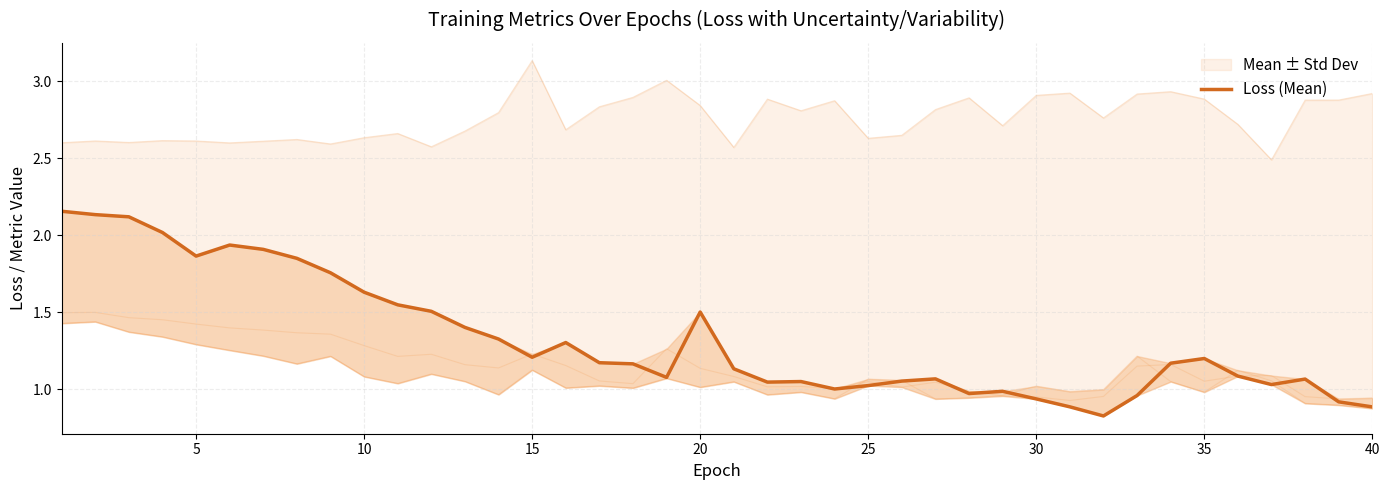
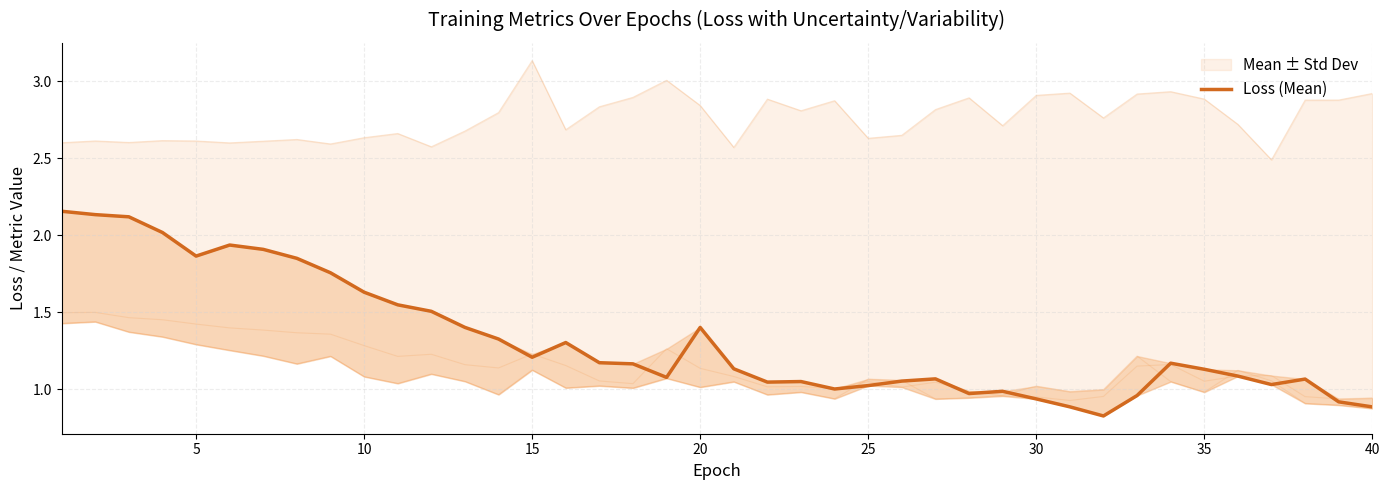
Loss (Mean), 20: 1.50 -> 1.40
Loss (Mean), 35: 1.20 -> 1.13
